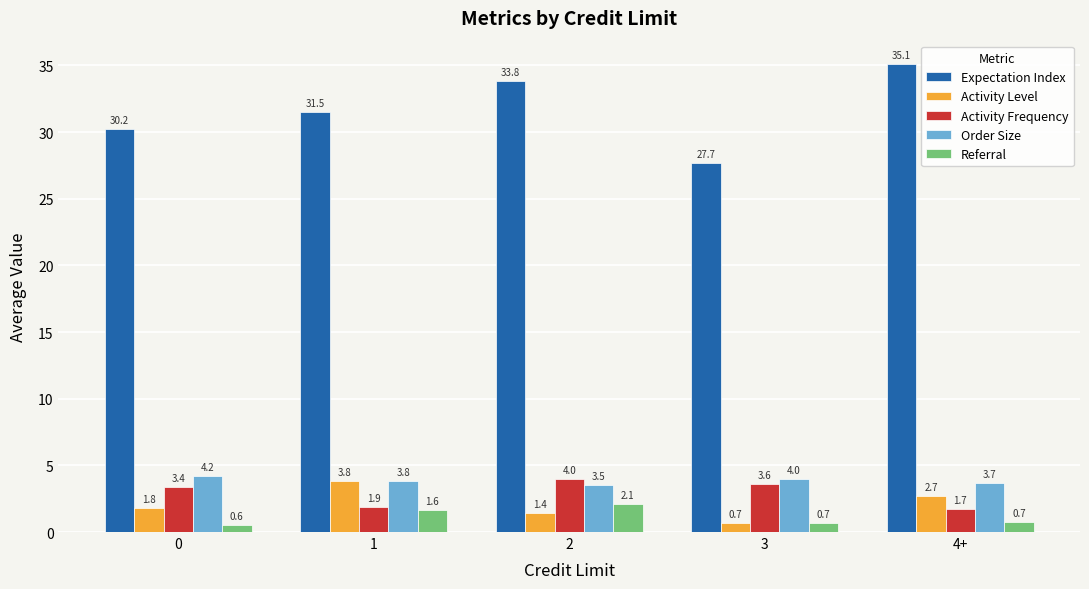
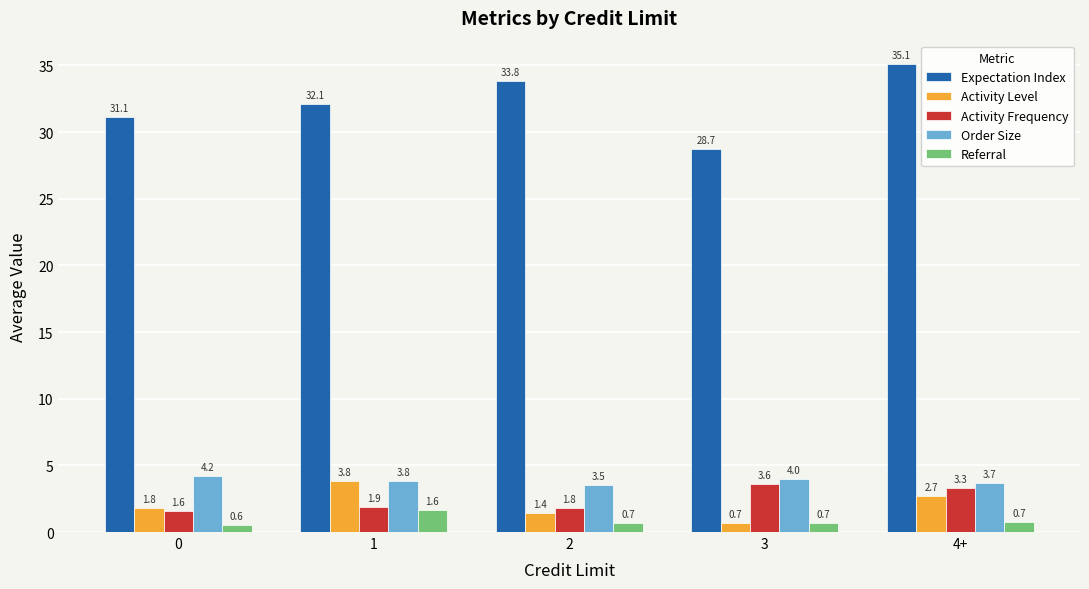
Expectation Index, 0: 30.2 -> 31.1
Activity Frequency, 0: 3.4 -> 1.6
Expectation Index, 1: 31.5 -> 32.1
Activity Frequency, 2: 4.0 -> 1.8
Referral, 2: 2.1 -> 0.7
Expectation Index, 3: 27.7 -> 28.7
Activity Frequency, 4+: 1.7 -> 3.3
